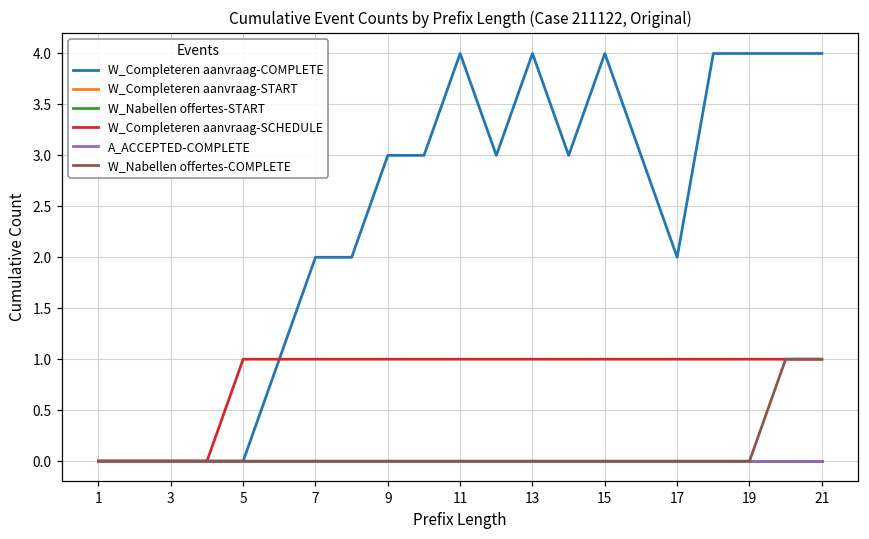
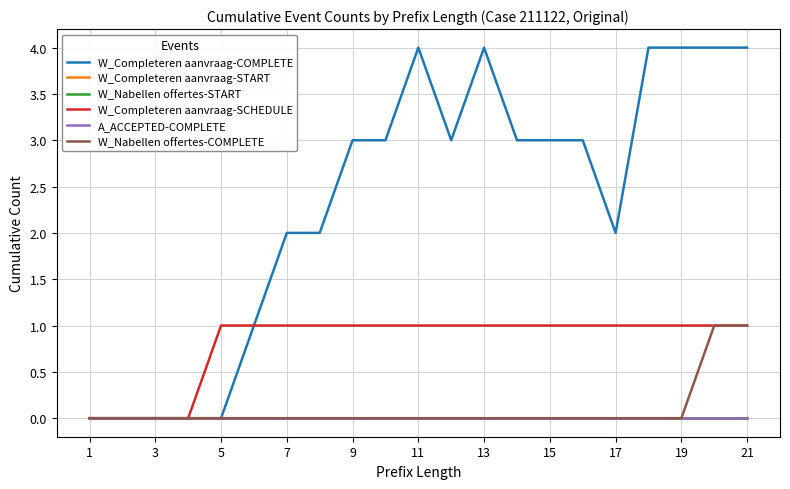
W_Completeren aanvraag-COMPLETE, 15: 4 -> 3
